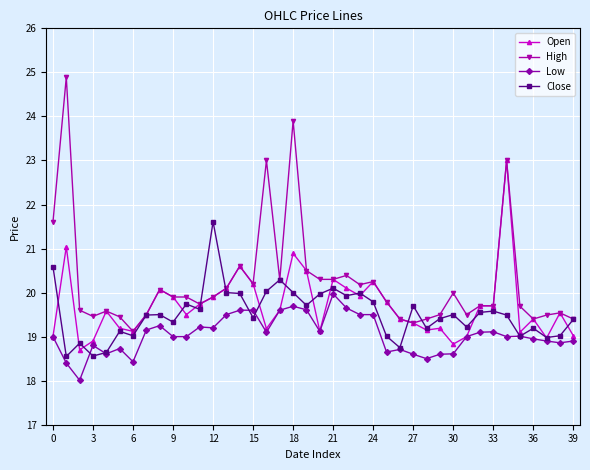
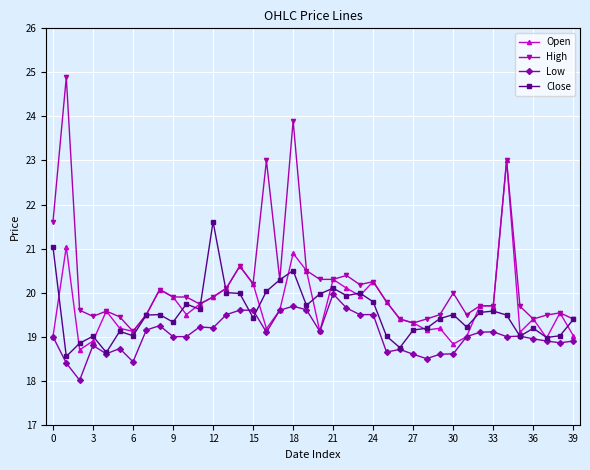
Close, 0: 20.6 -> 21.0
Close, 3: 18.6 -> 19.0
Close, 18: 20.0 -> 20.5
Close, 27: 19.7 -> 19.2
